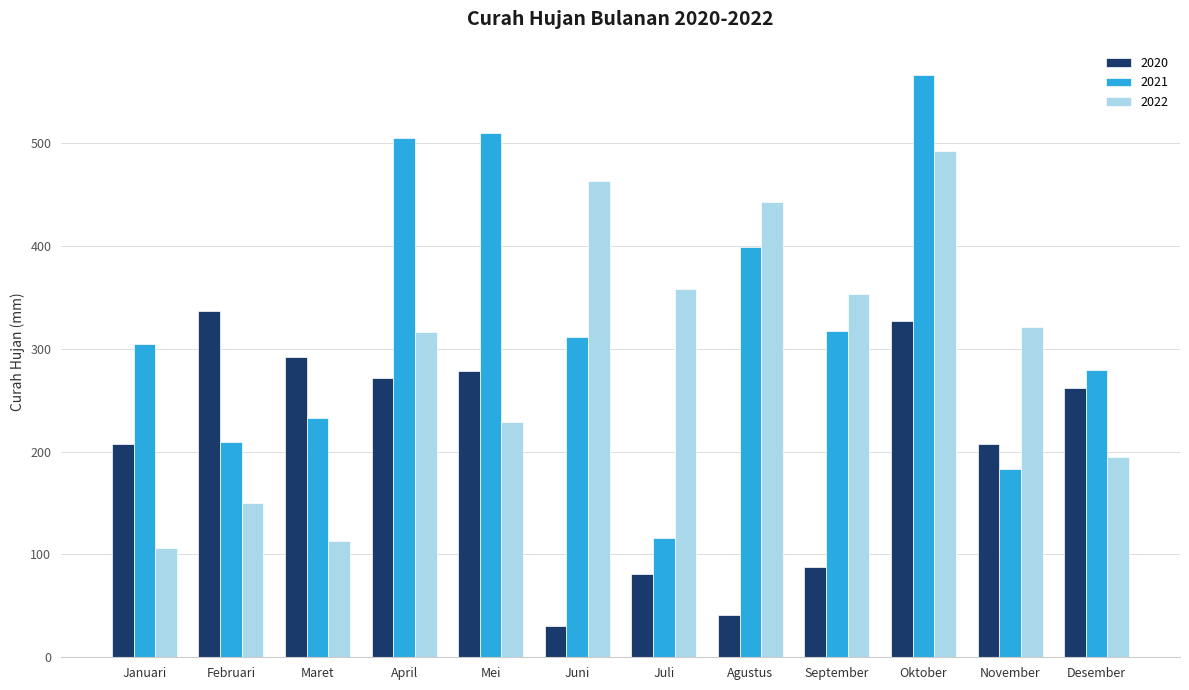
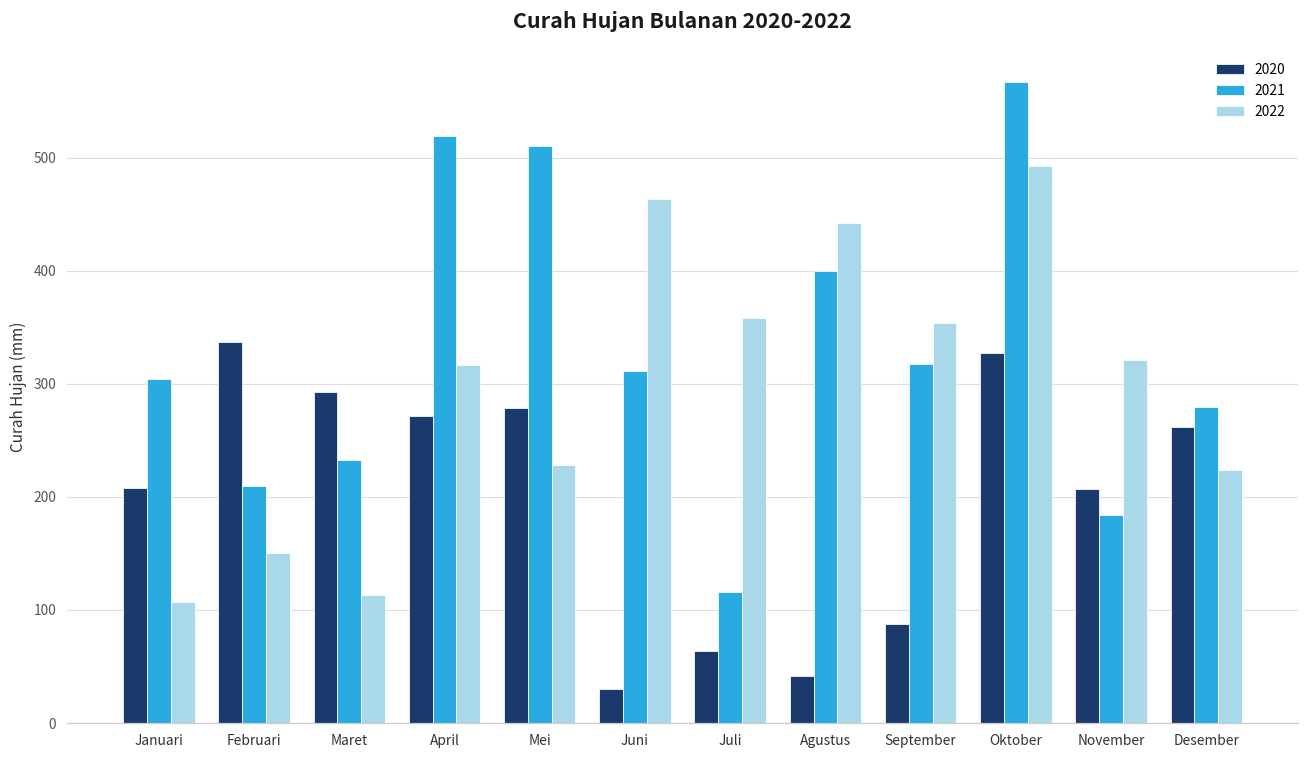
2021, April: 505 -> 519
2020, Juli: 81 -> 64
2022, Desember: 194 -> 224
